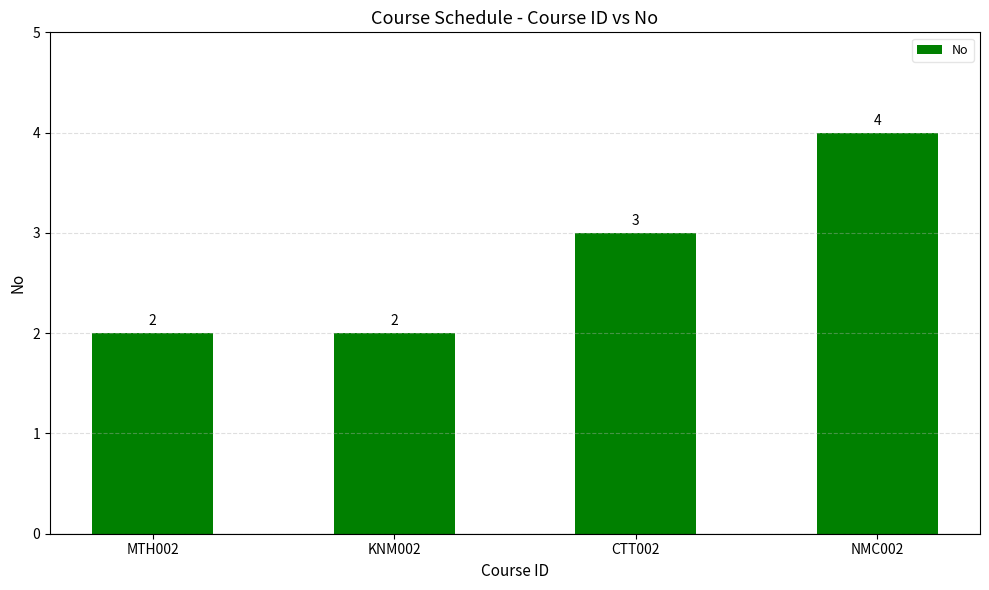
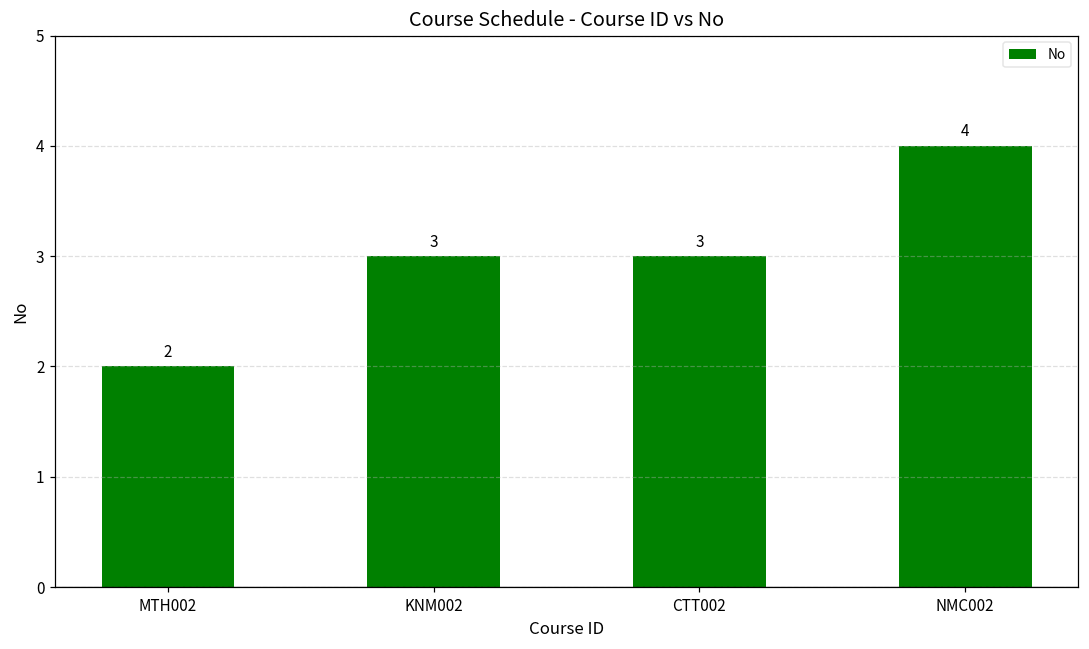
KNM002: 2 -> 3
